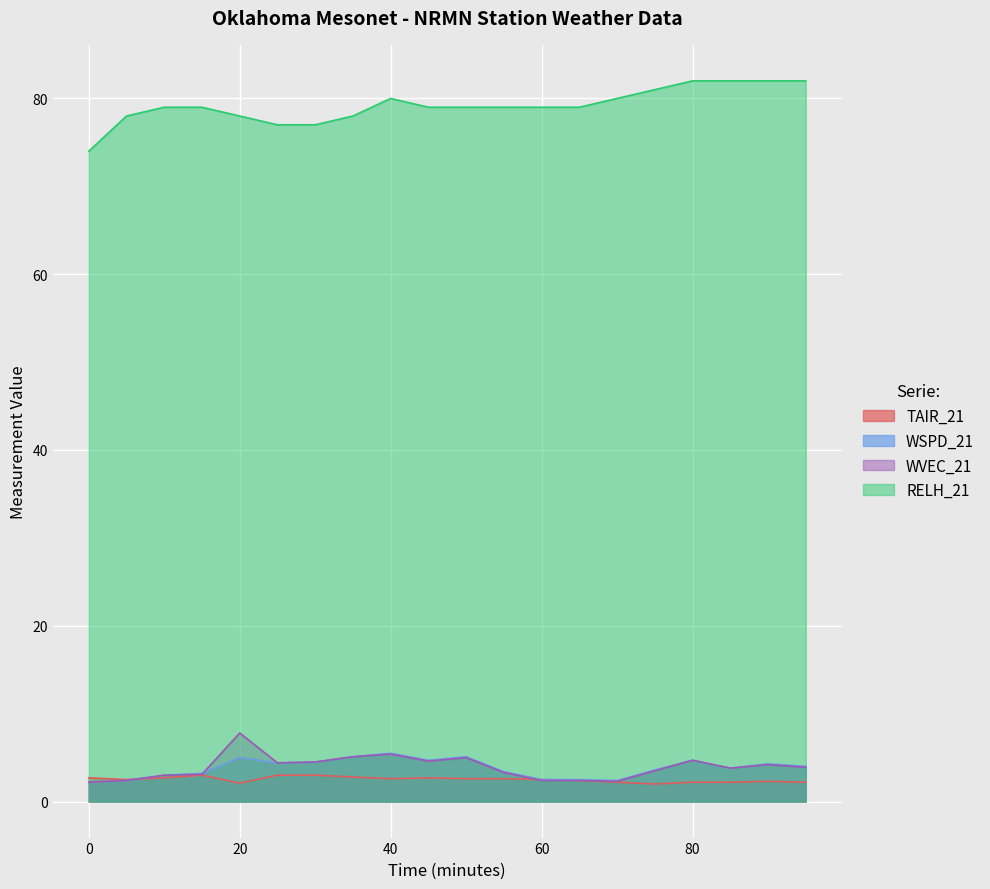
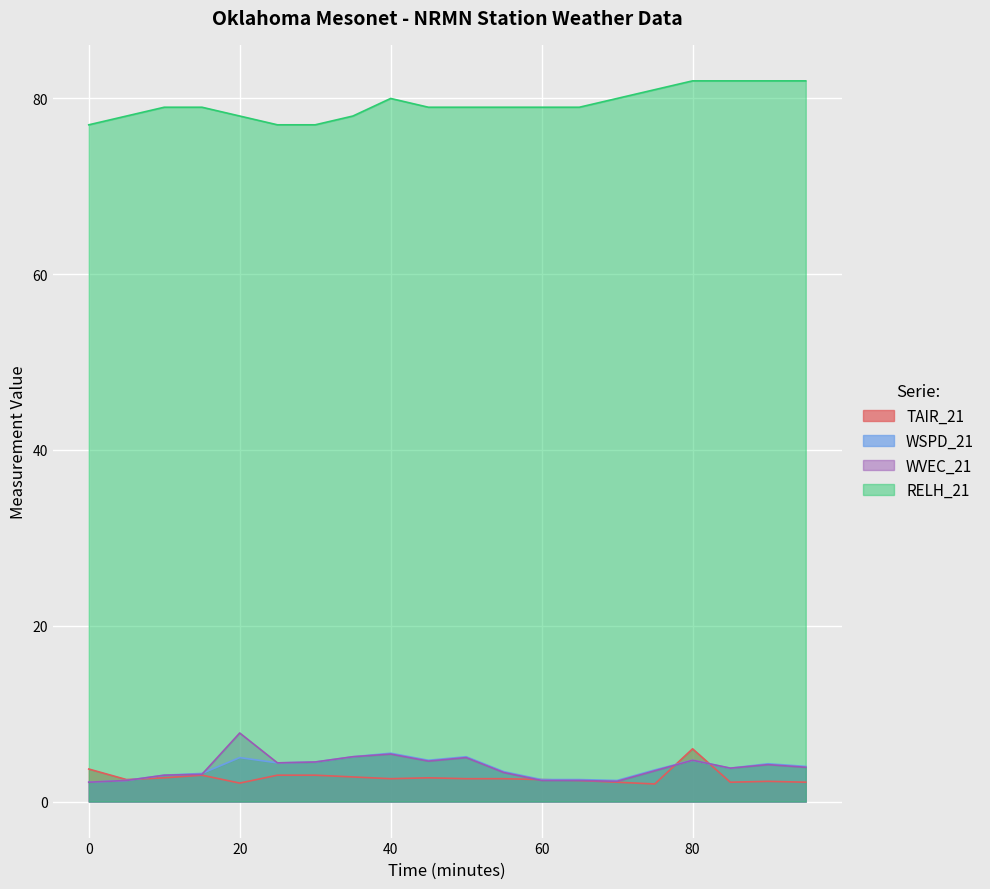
TAIR_21, 0: 3 -> 4
RELH_21, 0: 74 -> 77
TAIR_21, 80: 2 -> 6
